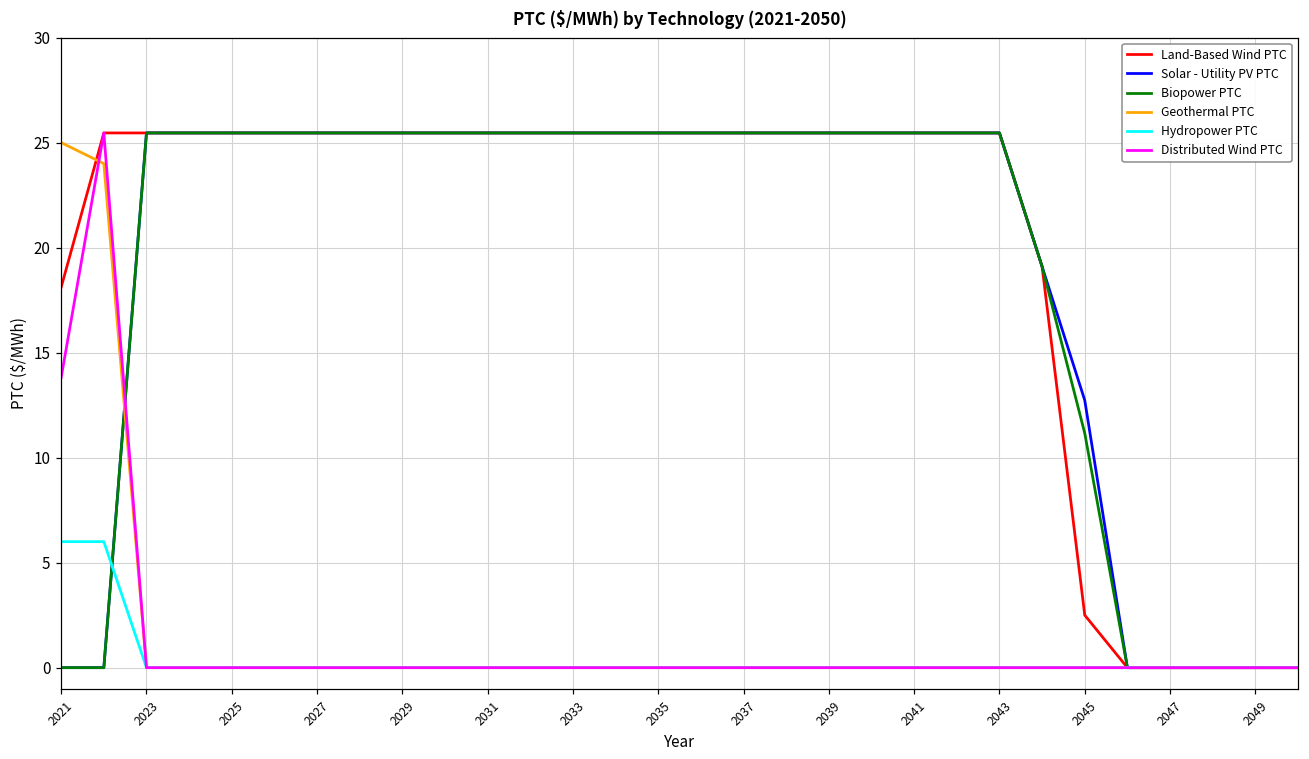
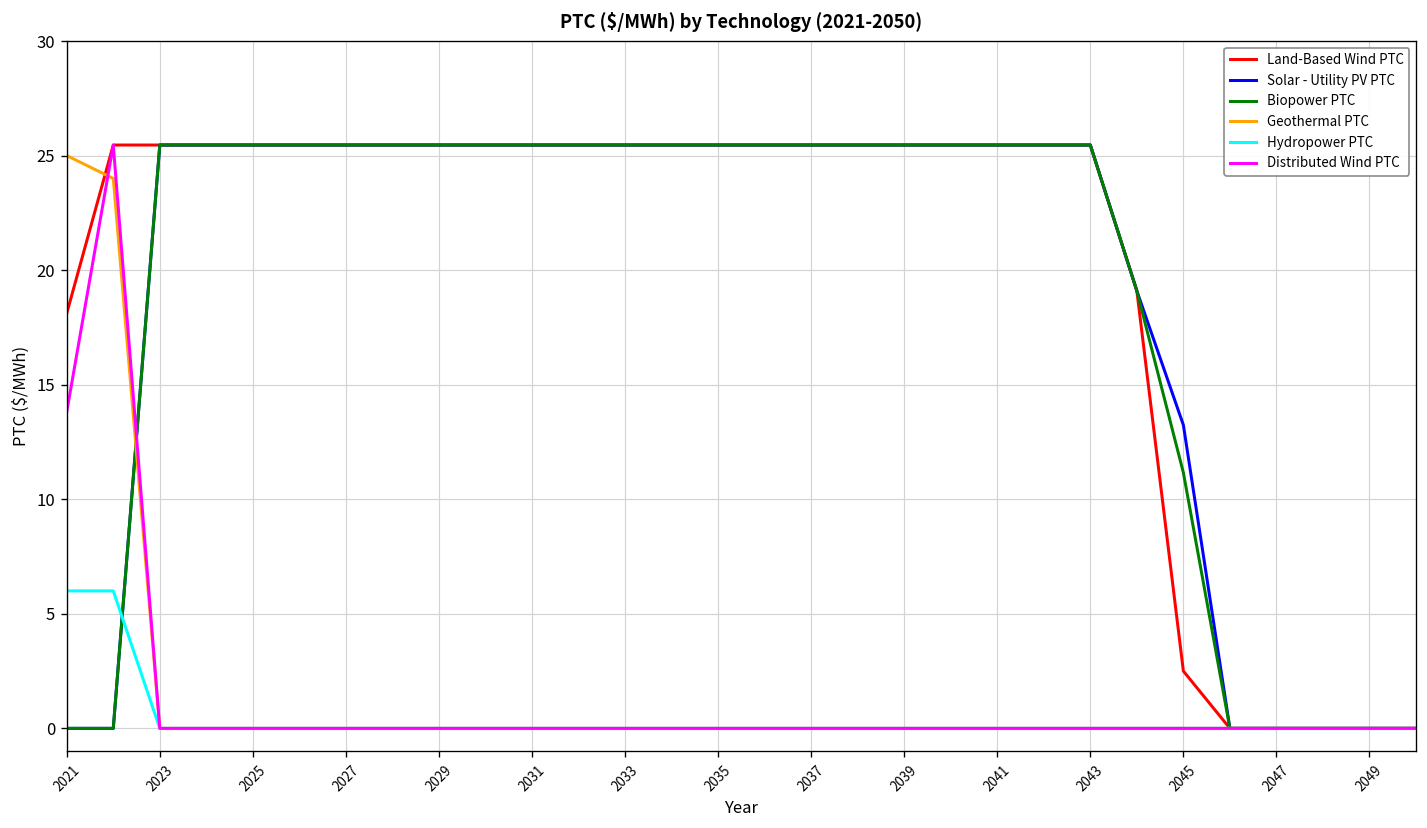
Solar - Utility PV PTC, 2045: 12.7 -> 13.2
